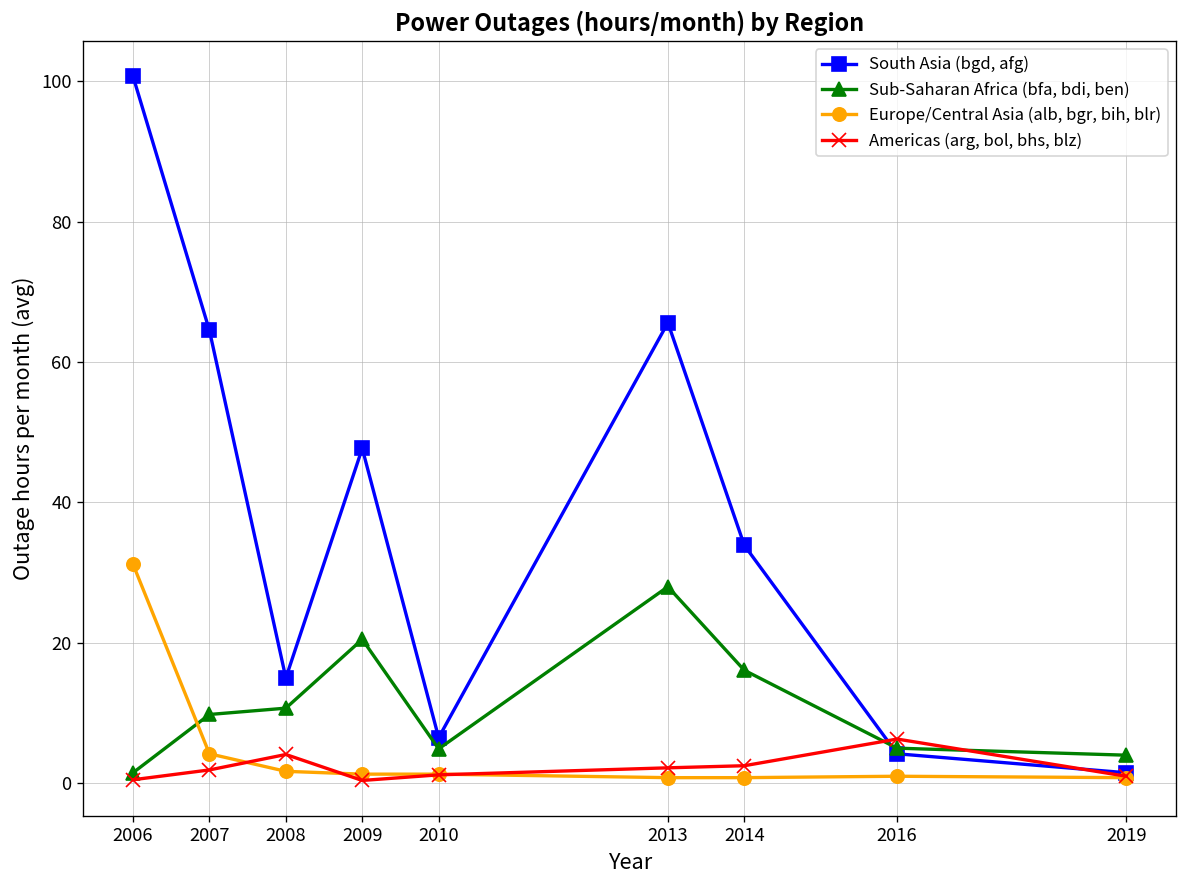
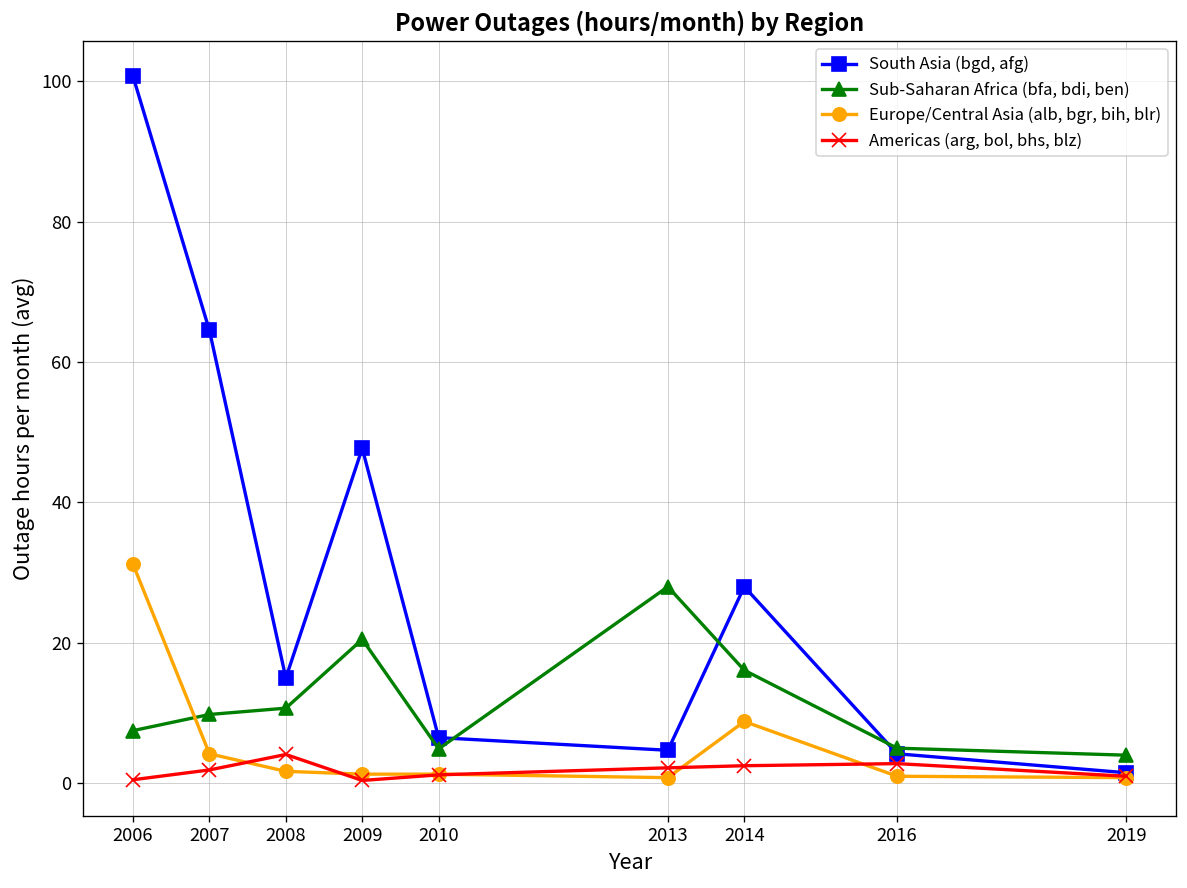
Sub-Saharan Africa (bfa, bdi, ben), 2006: 2 -> 8
South Asia (bgd, afg), 2013: 66 -> 5
South Asia (bgd, afg), 2014: 34 -> 28
Europe/Central Asia (alb, bgr, bih, blr), 2014: 1 -> 9
Americas (arg, bol, bhs, blz), 2016: 6 -> 3
